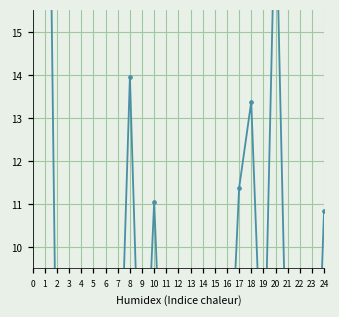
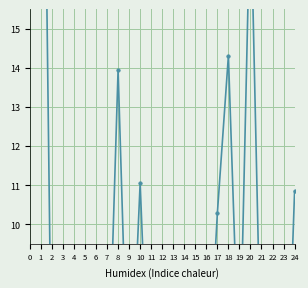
17: 11.4 -> 10.3
18: 13.4 -> 14.3
